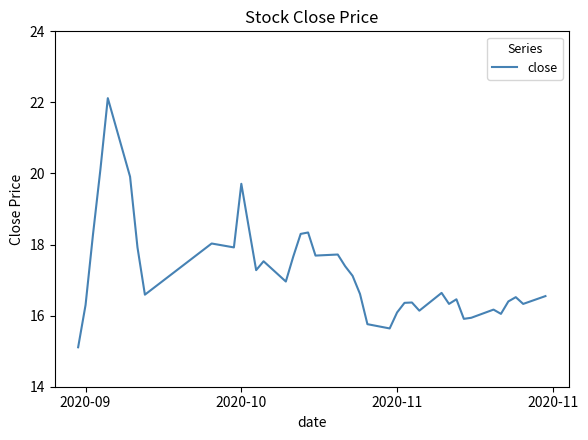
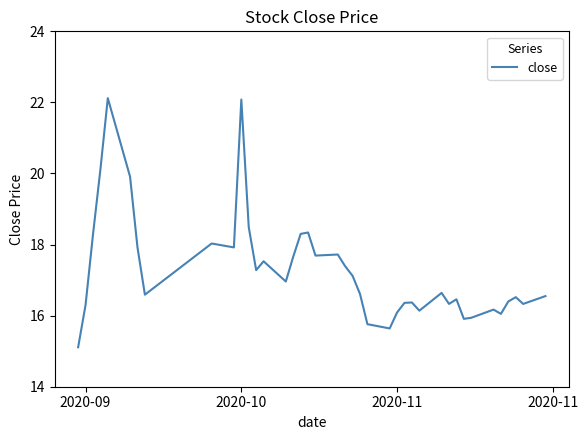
2020-10: 19.7 -> 22.1
